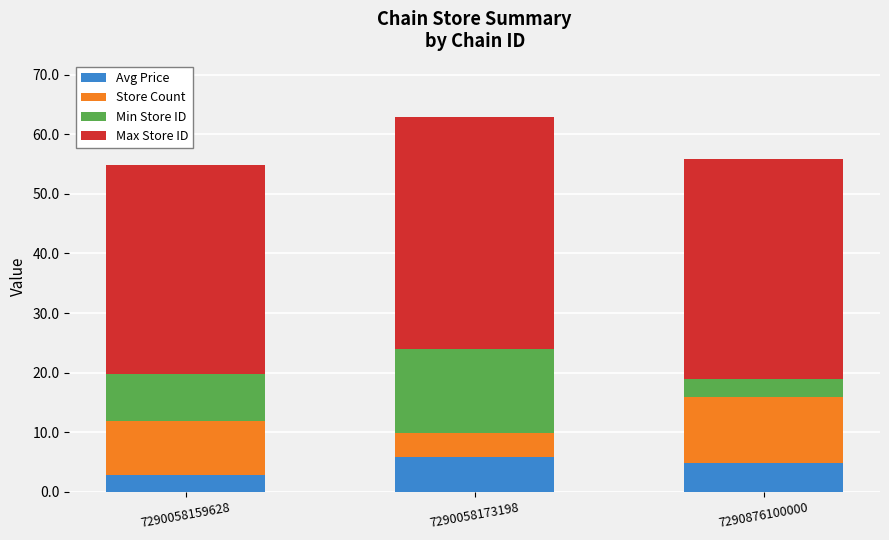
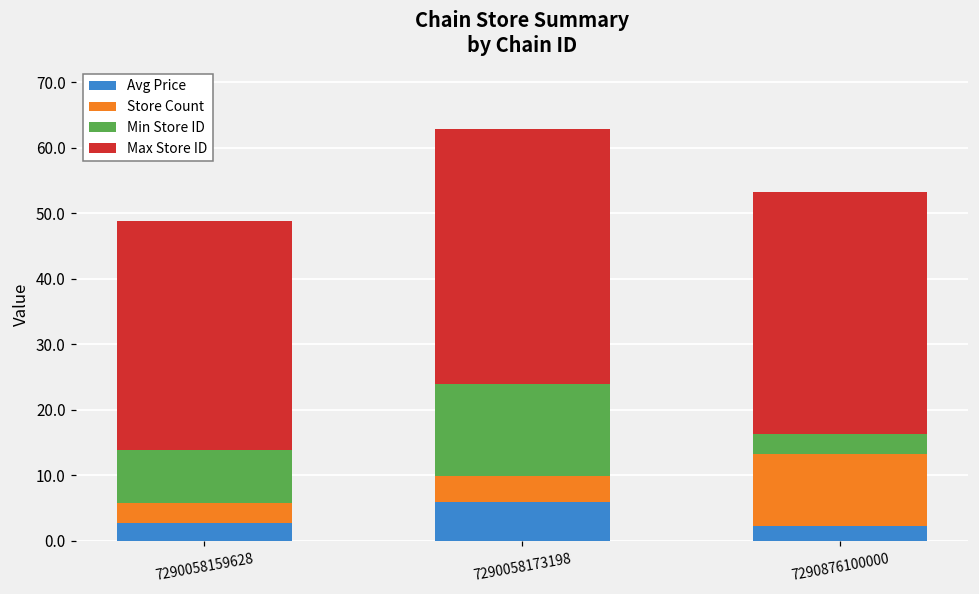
Store Count, 7290058159628: 9 -> 3
Avg Price, 7290876100000: 5 -> 2
